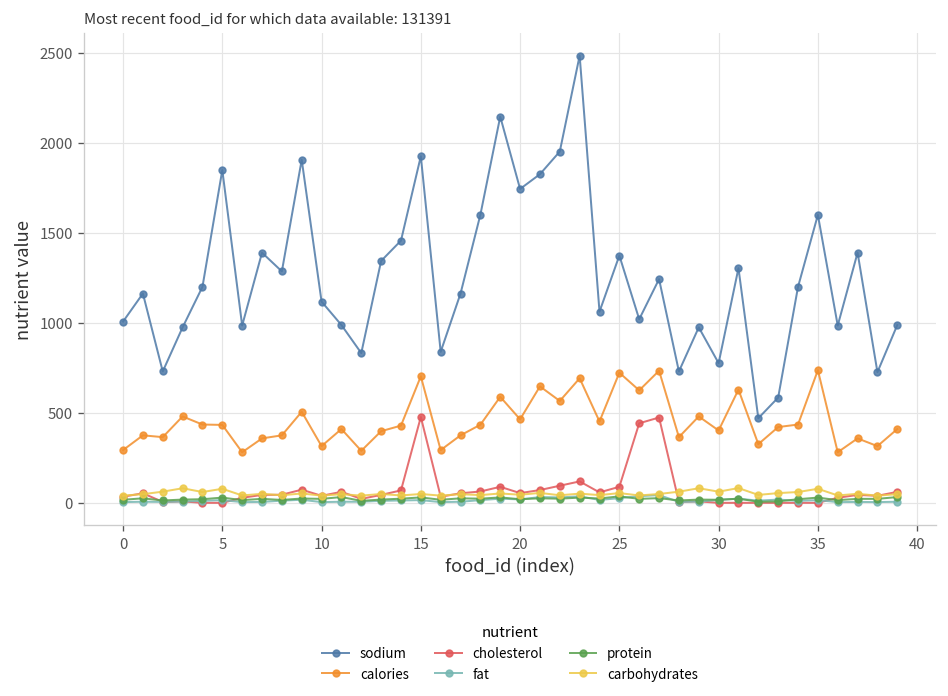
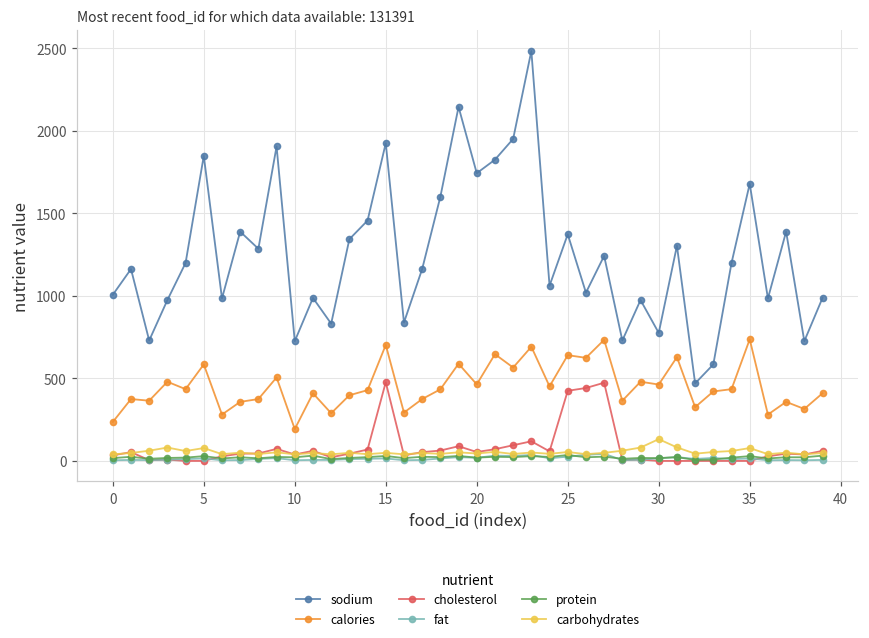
calories, 0: 290 -> 240
calories, 5: 430 -> 590
sodium, 10: 1120 -> 730
calories, 10: 320 -> 190
calories, 25: 720 -> 640
cholesterol, 25: 90 -> 430
calories, 30: 400 -> 460
carbohydrates, 30: 60 -> 130
sodium, 35: 1600 -> 1680
